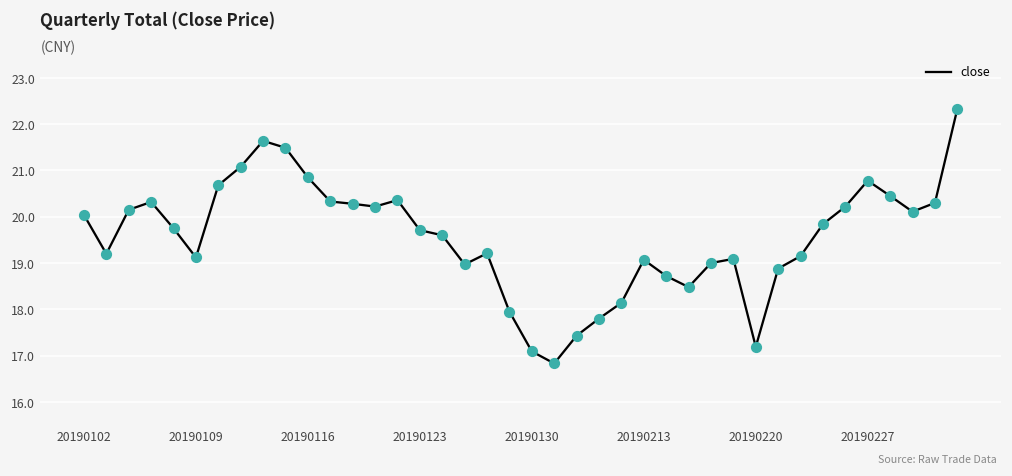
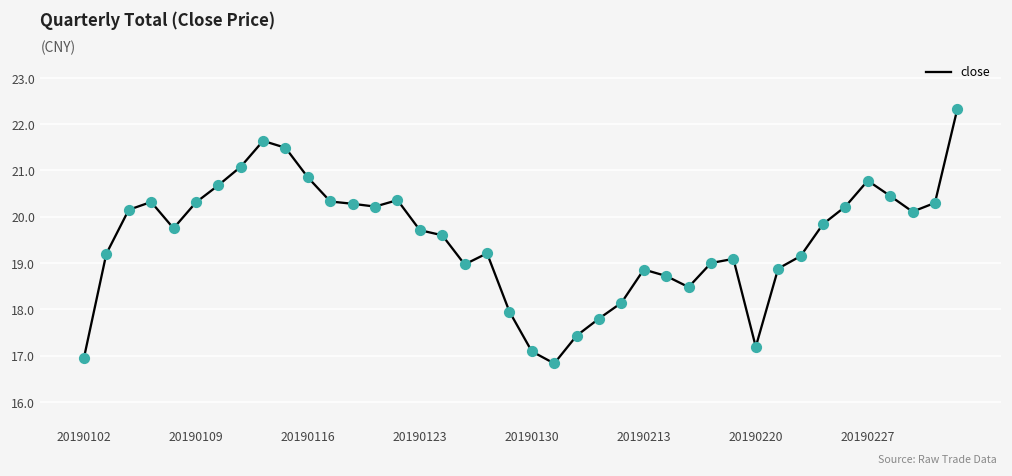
20190102: 20.0 -> 17.0
20190109: 19.1 -> 20.3
20190213: 19.1 -> 18.9
